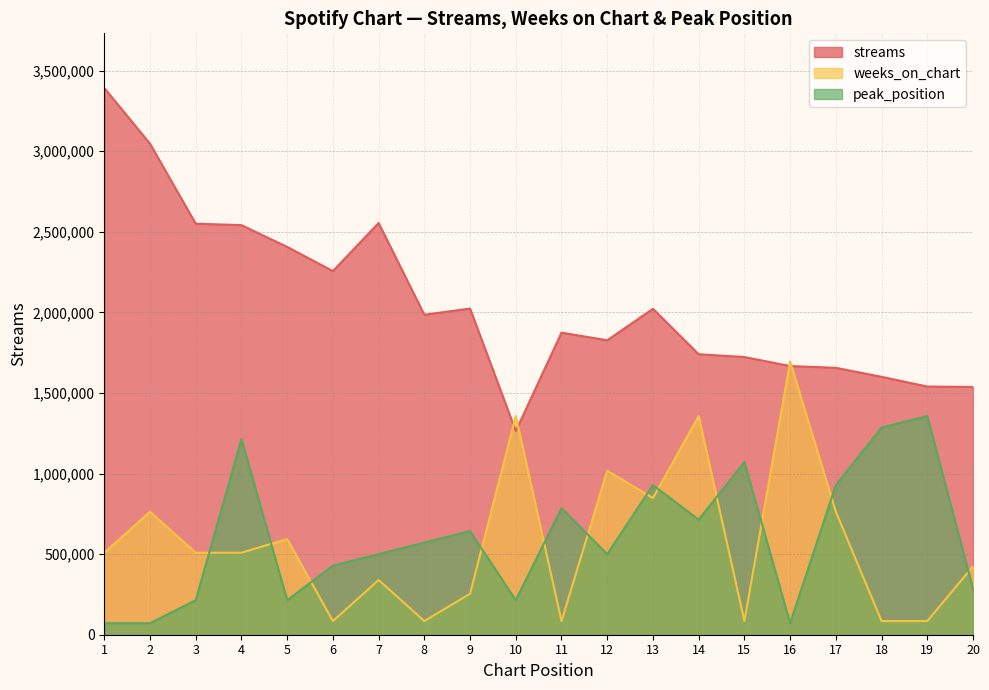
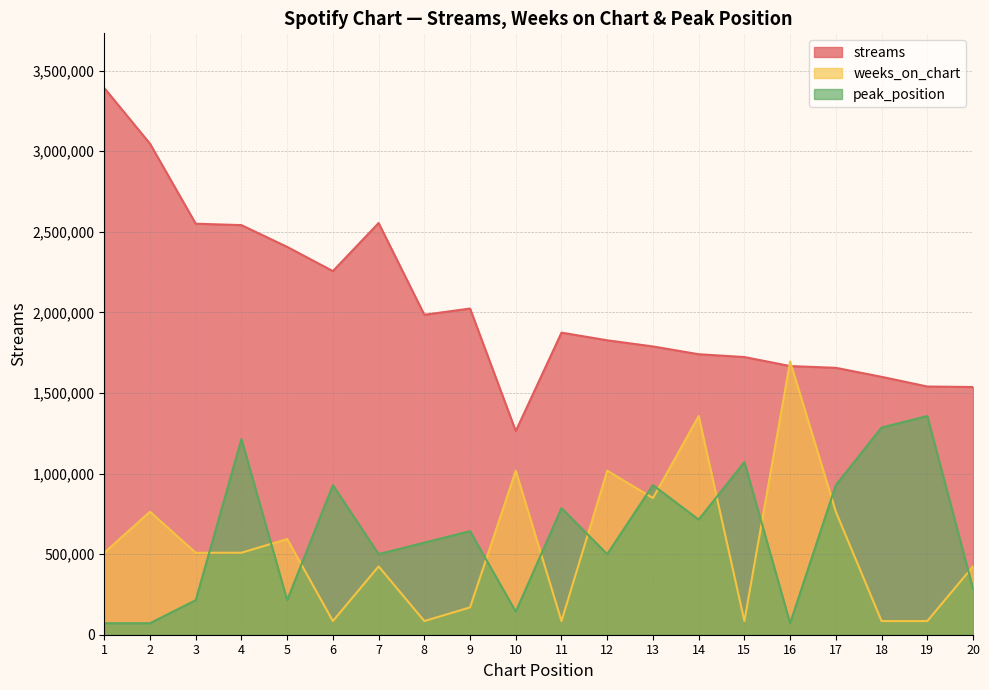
peak_position, 6: 430,000 -> 930,000
weeks_on_chart, 7: 340,000 -> 420,000
weeks_on_chart, 9: 250,000 -> 170,000
weeks_on_chart, 10: 1,360,000 -> 1,020,000
peak_position, 10: 210,000 -> 140,000
streams, 13: 2,020,000 -> 1,790,000
